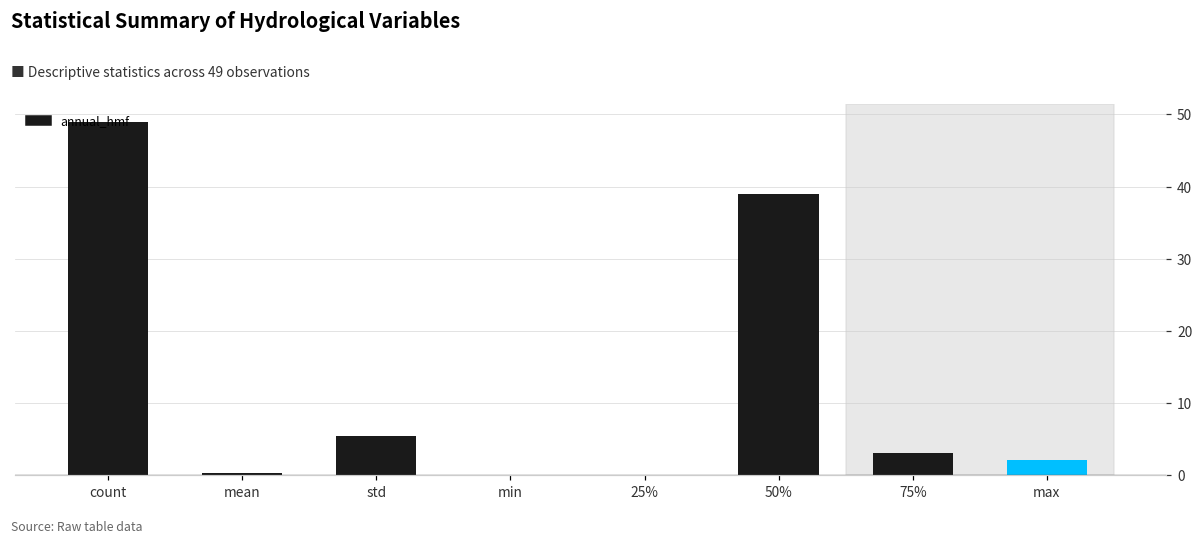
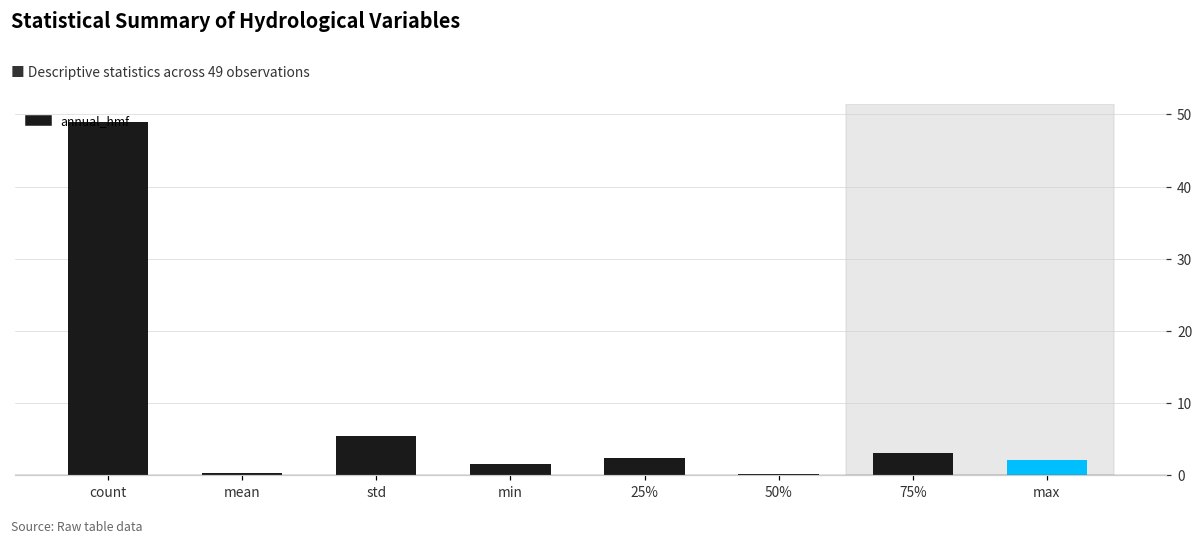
min: 0 -> 2
25%: 0 -> 2
50%: 39 -> 0
